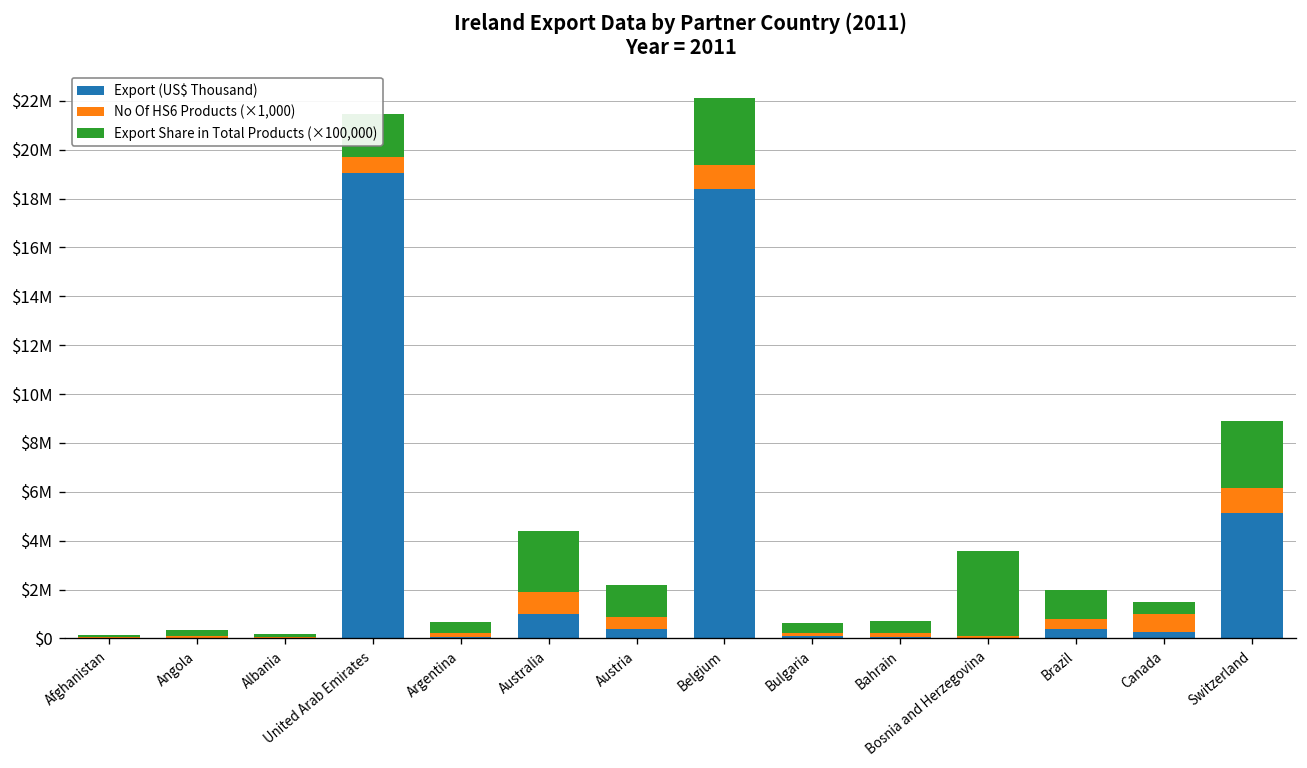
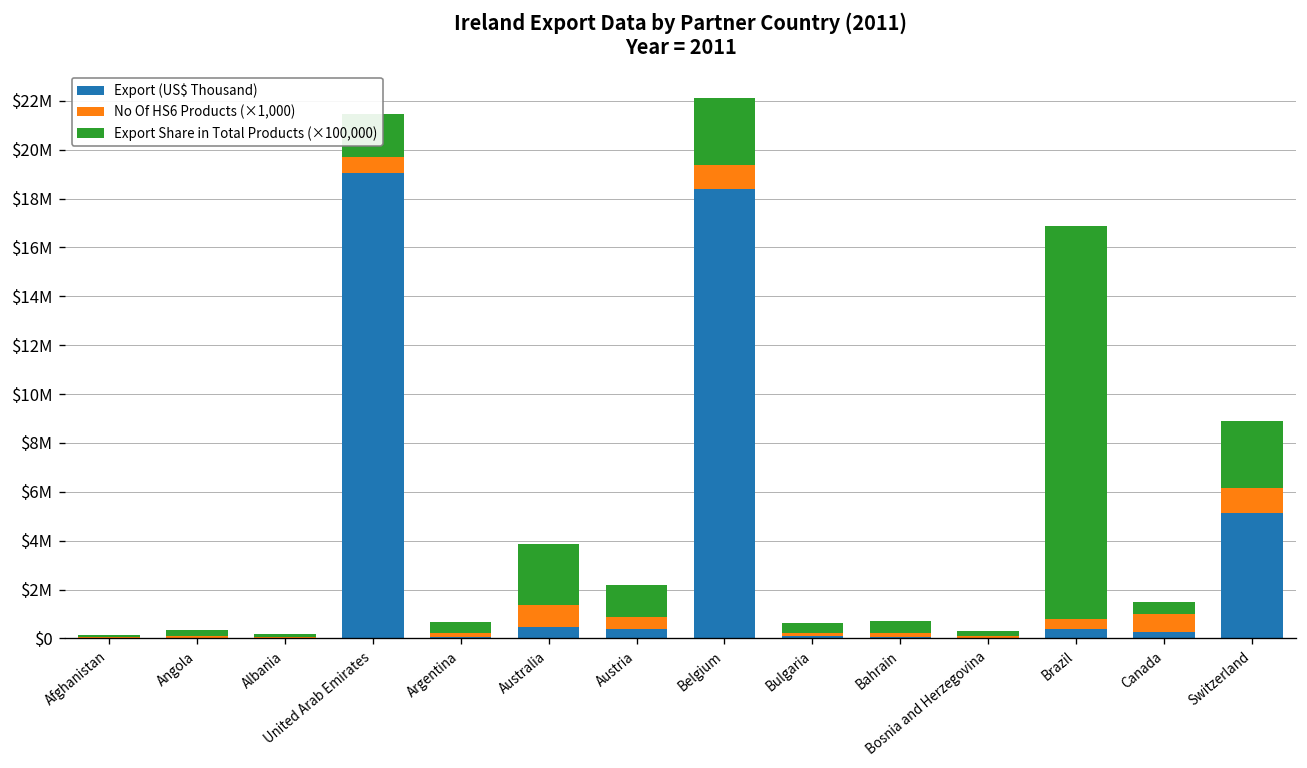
Export (US$ Thousand), Australia: $1000000 -> $500000
Export Share in Total Products (×100,000), Bosnia and Herzegovina: $3500000 -> $200000
Export Share in Total Products (×100,000), Brazil: $1200000 -> $16100000
